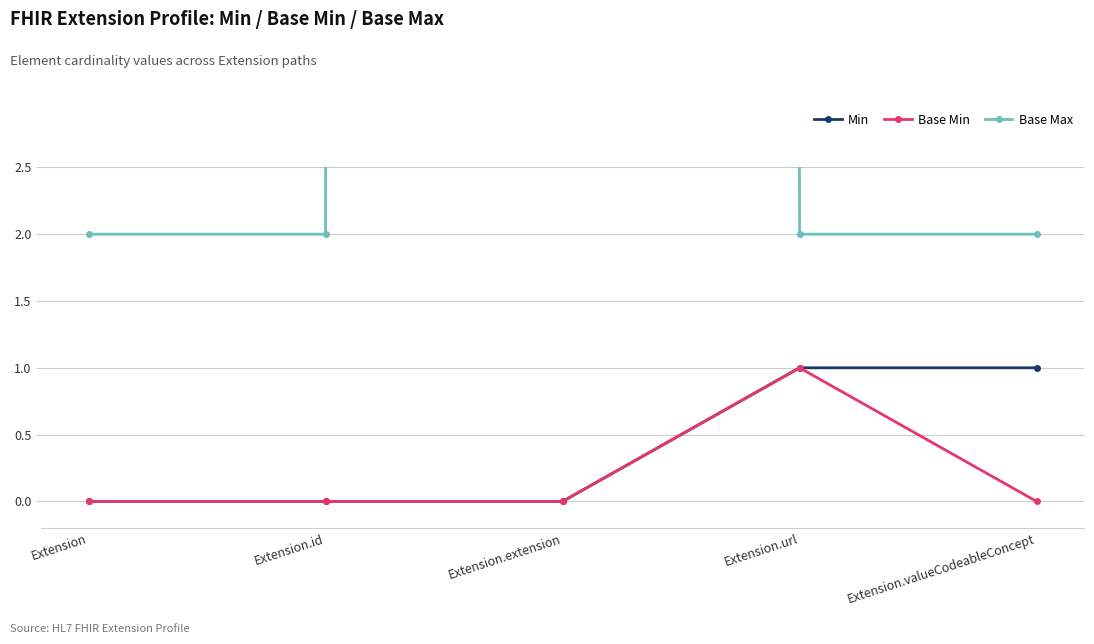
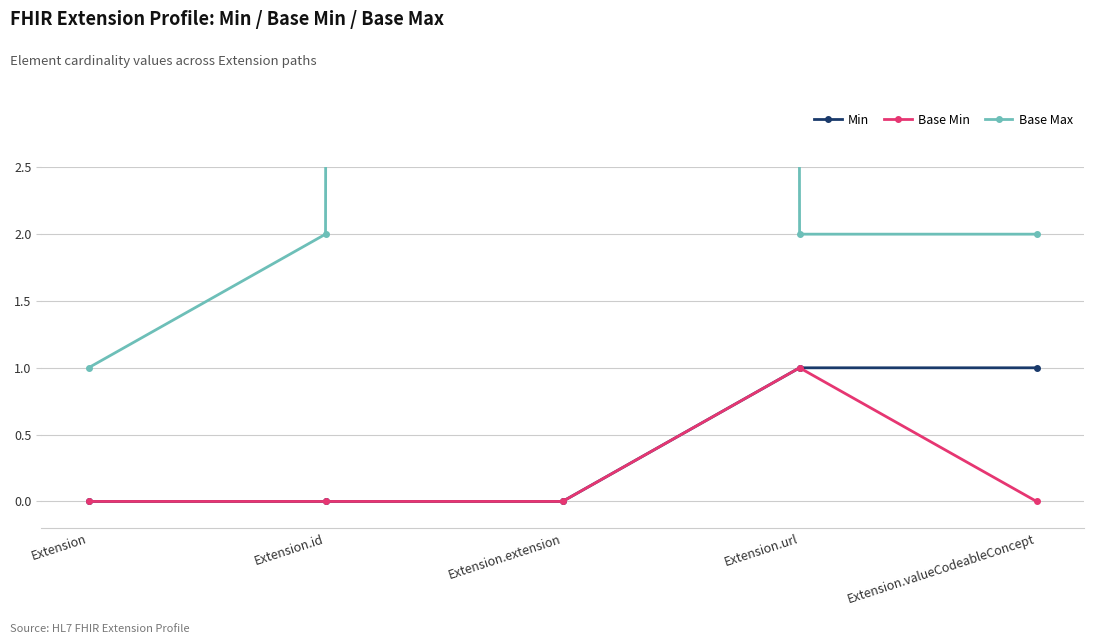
Base Max, Extension: 2 -> 1
